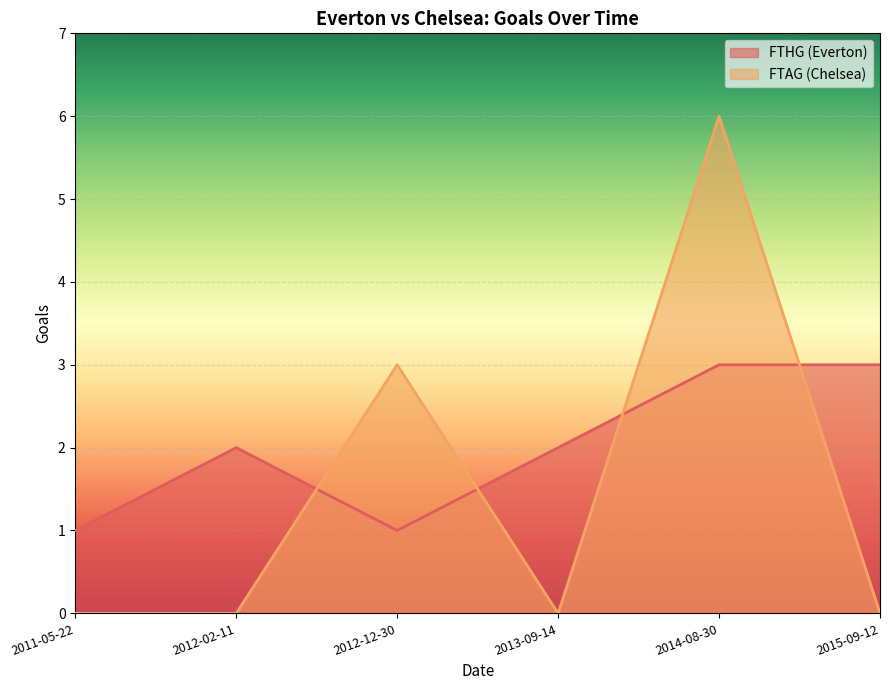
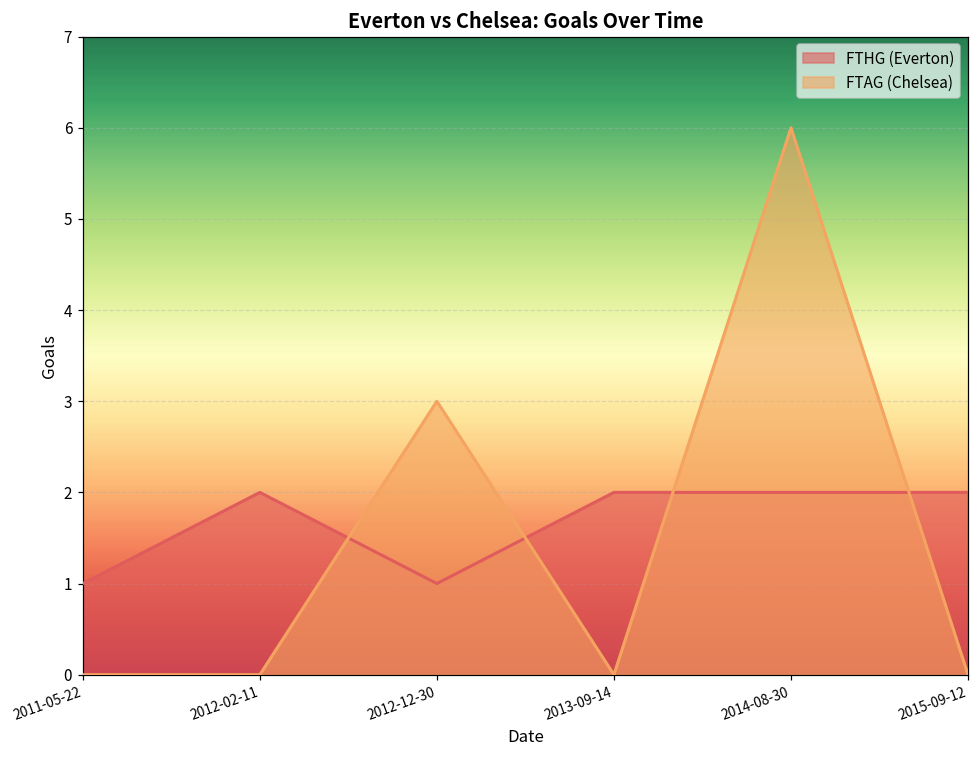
FTHG (Everton), 2014-08-30: 3 -> 2
FTHG (Everton), 2015-09-12: 3 -> 2
